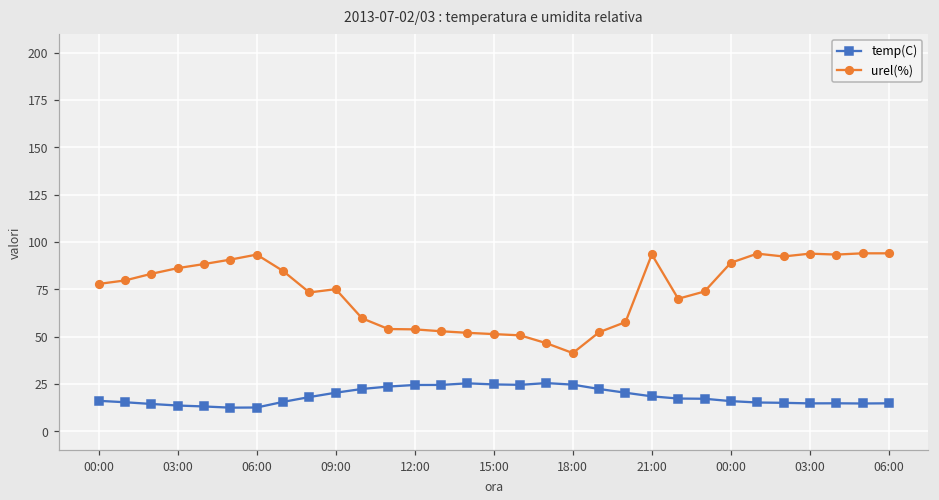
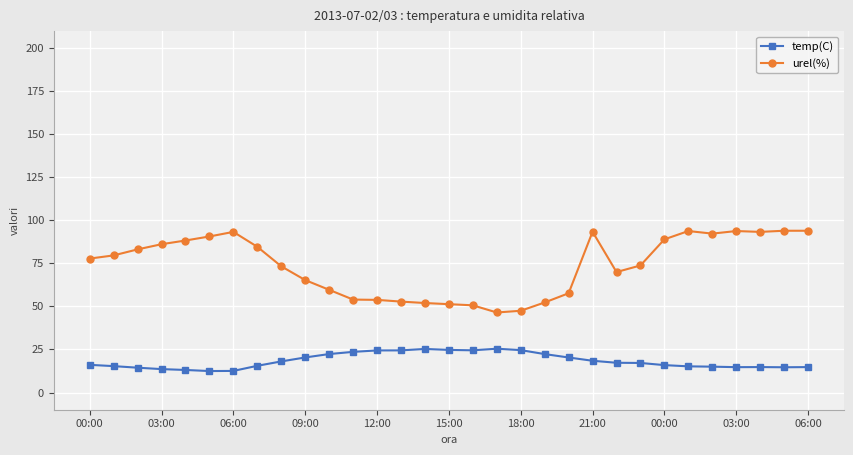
urel(%), 09:00: 75 -> 65
urel(%), 18:00: 41 -> 48
